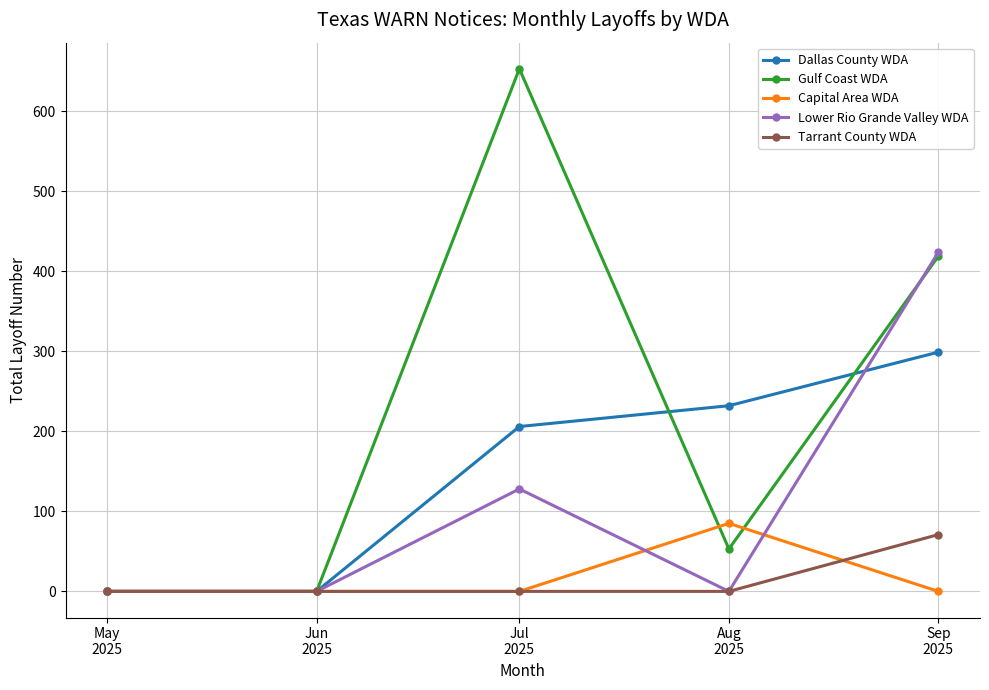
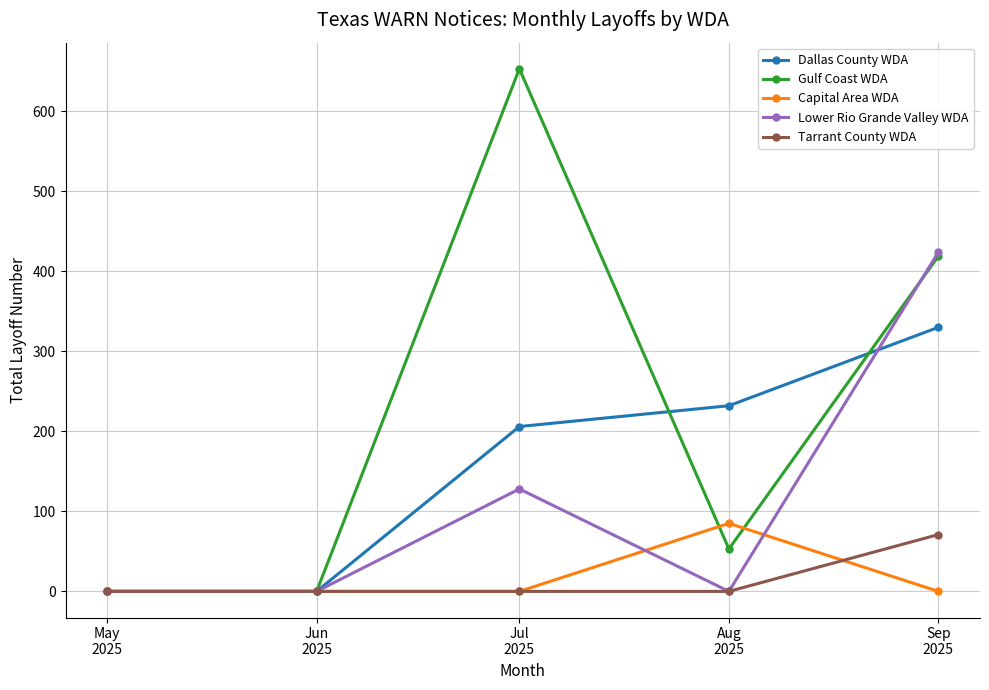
Dallas County WDA, Sep 2025: 300 -> 330
